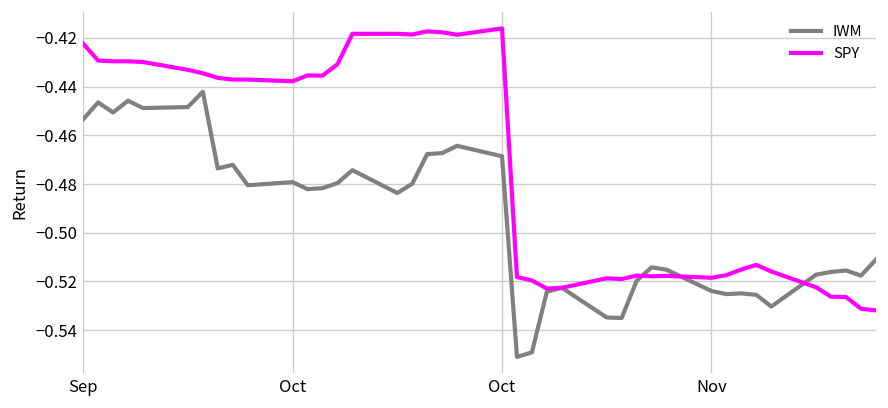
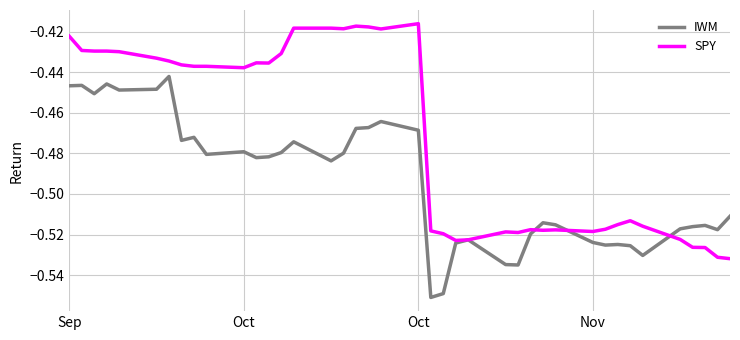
IWM, Sep: -0.453 -> -0.447
